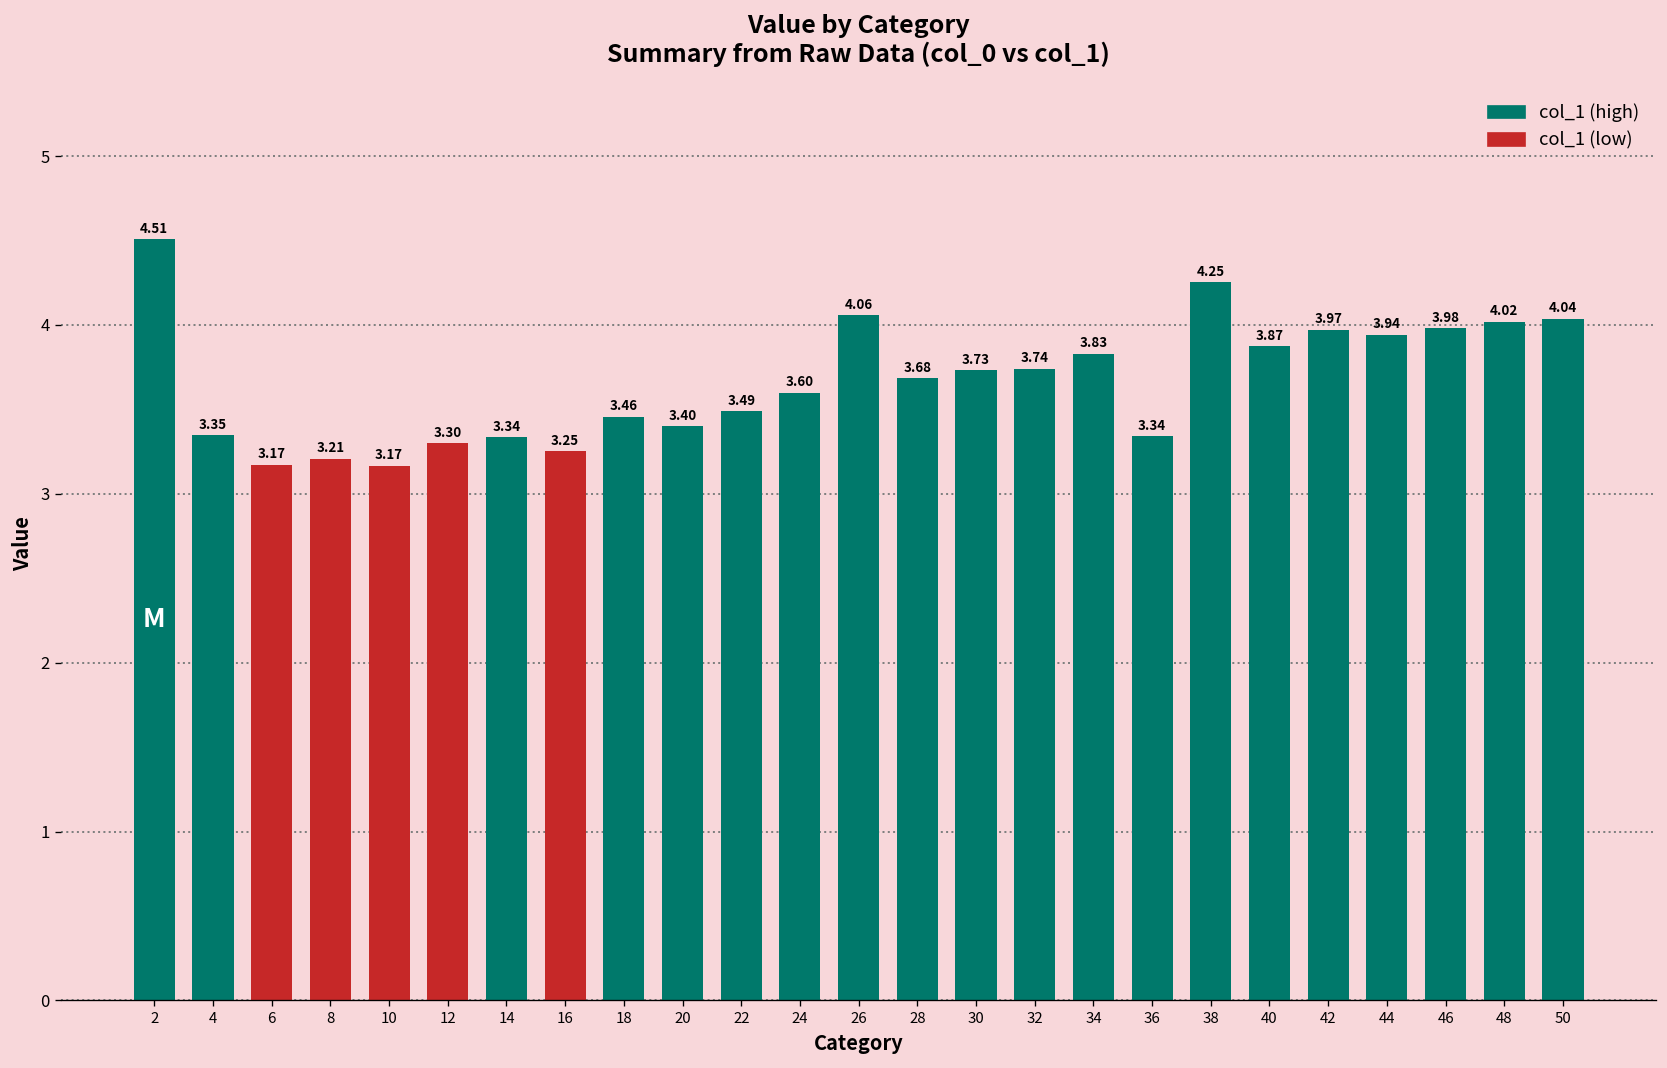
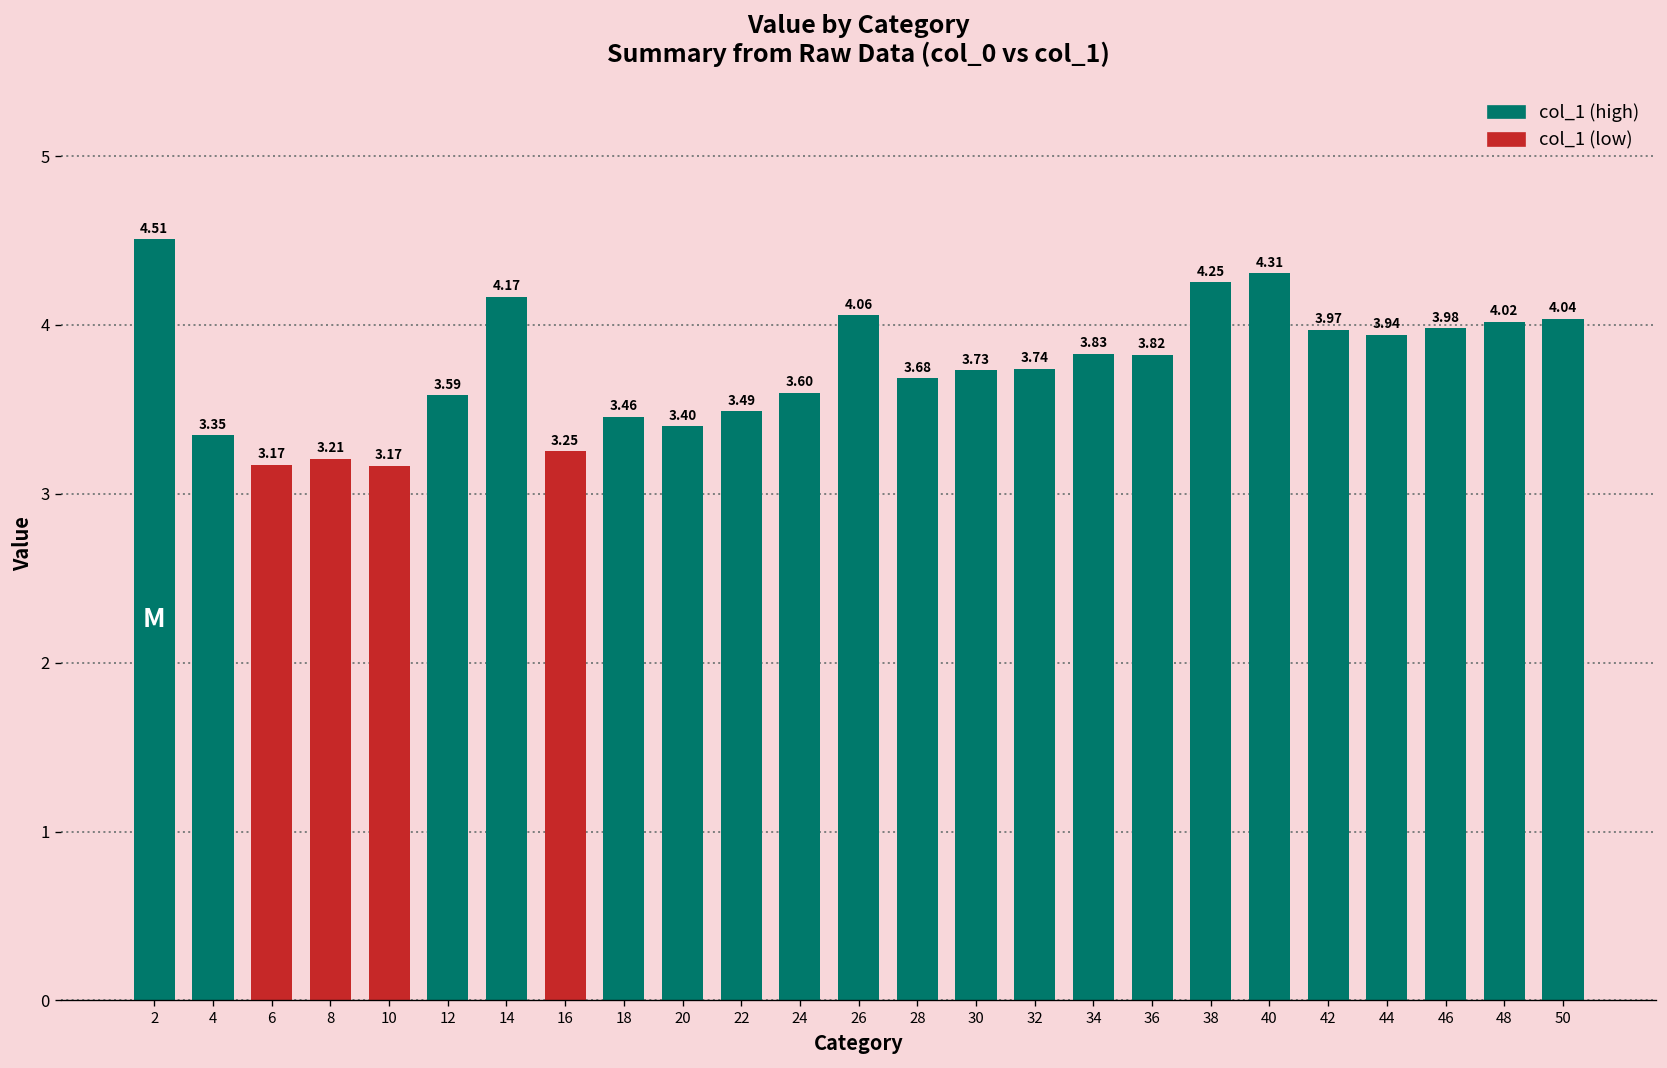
12: 3.30 -> 3.59
14: 3.34 -> 4.17
36: 3.34 -> 3.82
40: 3.87 -> 4.31
